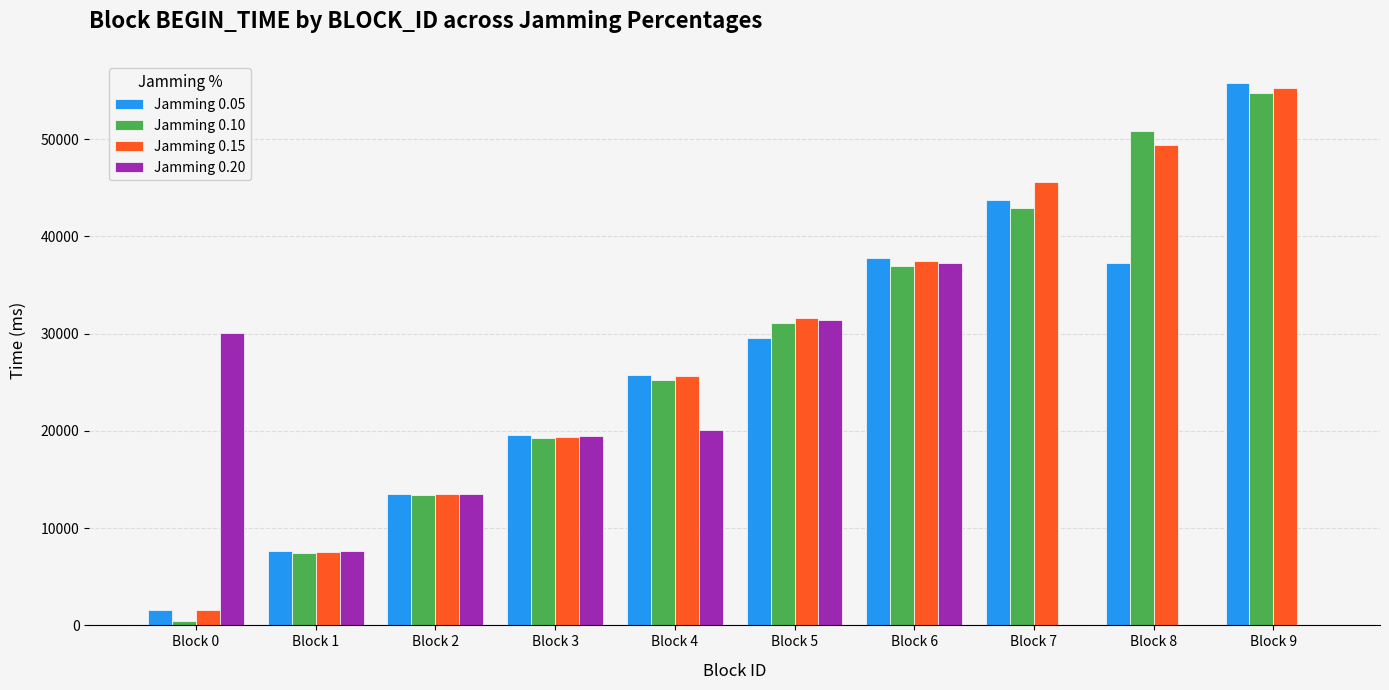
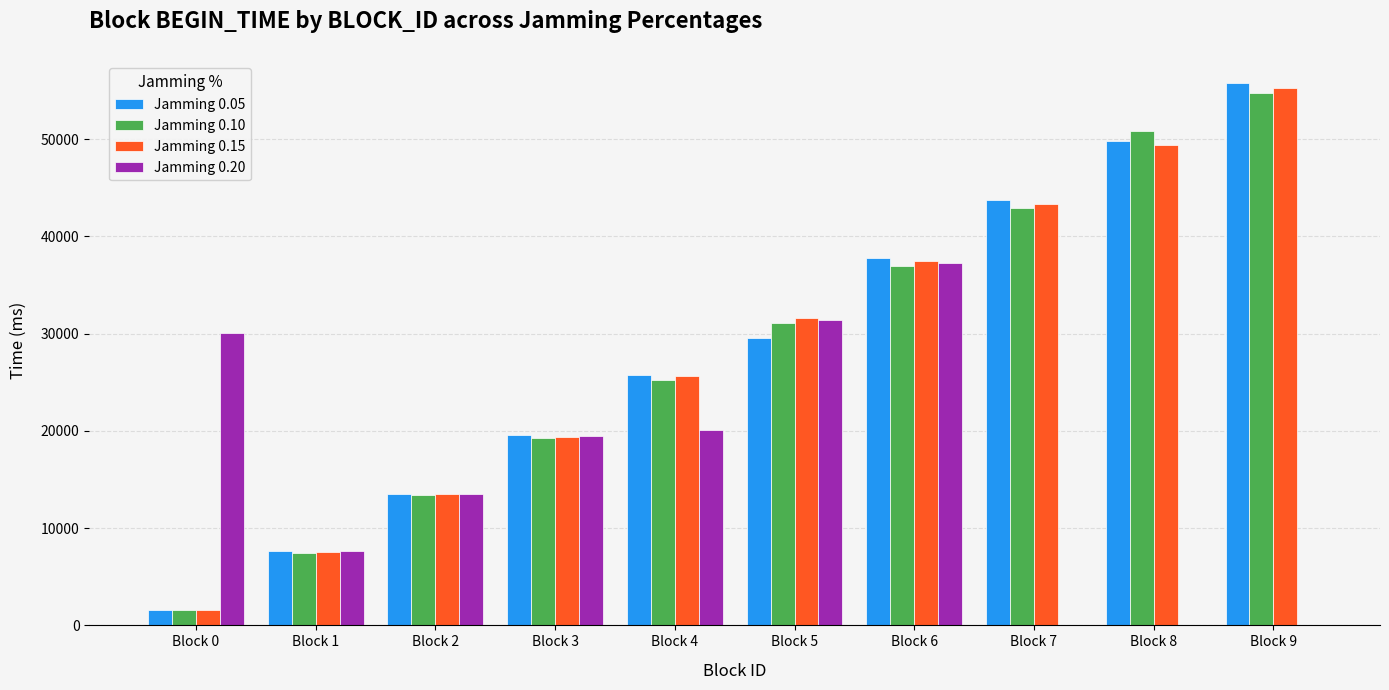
Jamming 0.10, Block 0: 0 -> 2000
Jamming 0.15, Block 7: 46000 -> 43000
Jamming 0.05, Block 8: 37000 -> 50000
